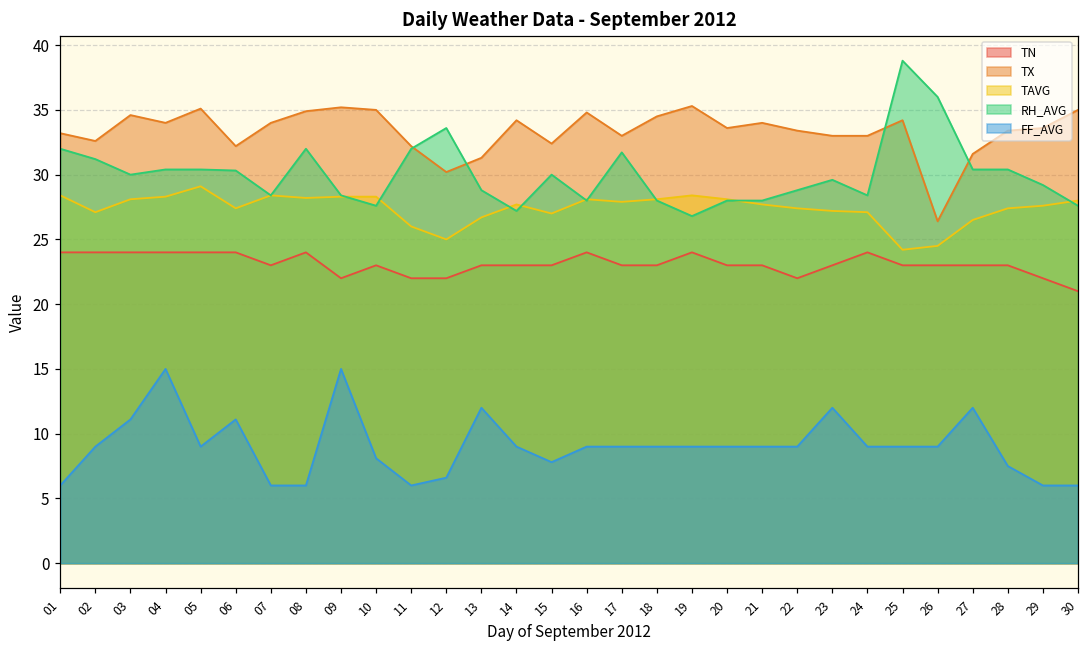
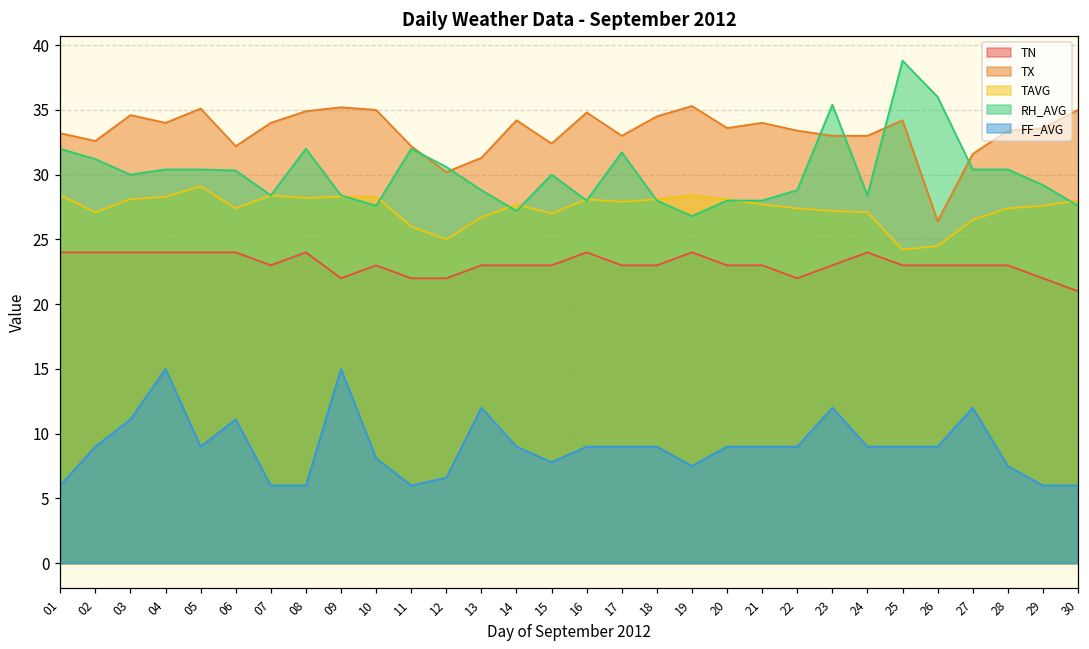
RH_AVG, 12: 33.6 -> 30.6
FF_AVG, 19: 9.0 -> 7.5
RH_AVG, 23: 29.6 -> 35.4
